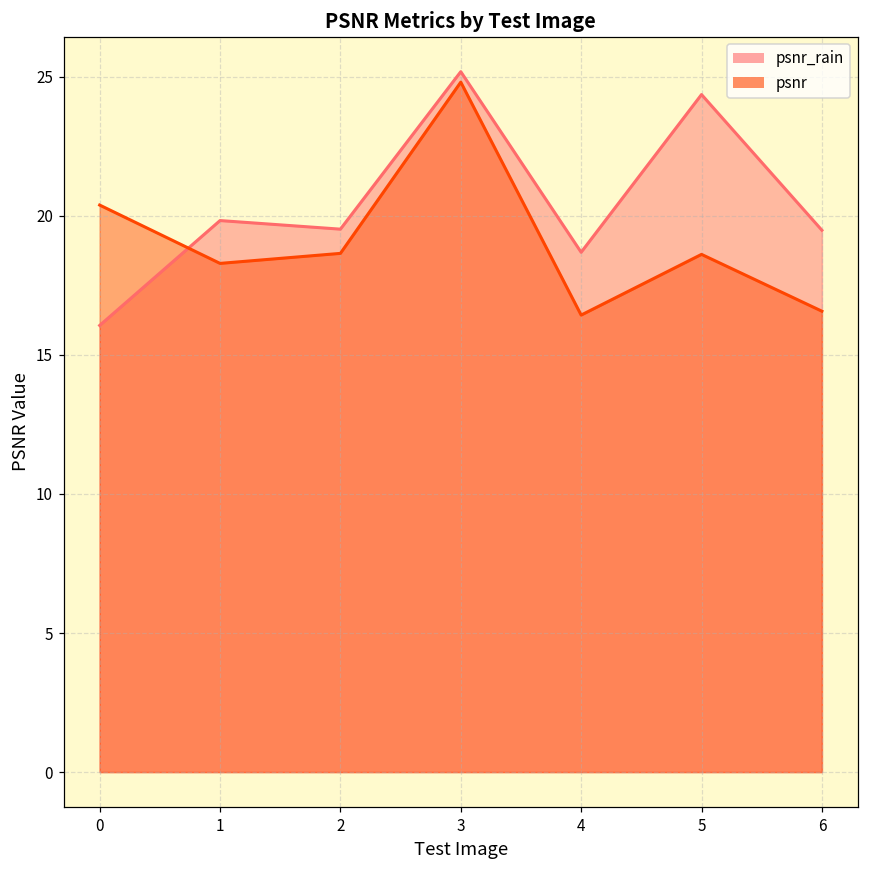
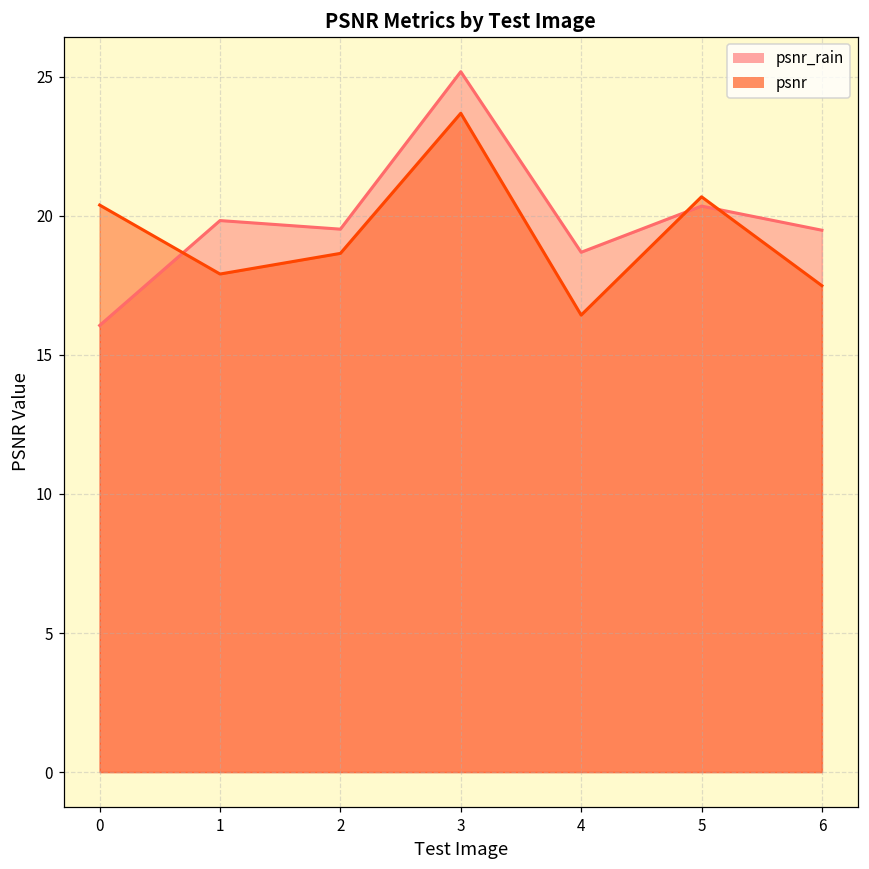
psnr, 1: 18.3 -> 17.9
psnr, 3: 24.8 -> 23.7
psnr_rain, 5: 24.4 -> 20.4
psnr, 5: 18.6 -> 20.7
psnr, 6: 16.6 -> 17.5
